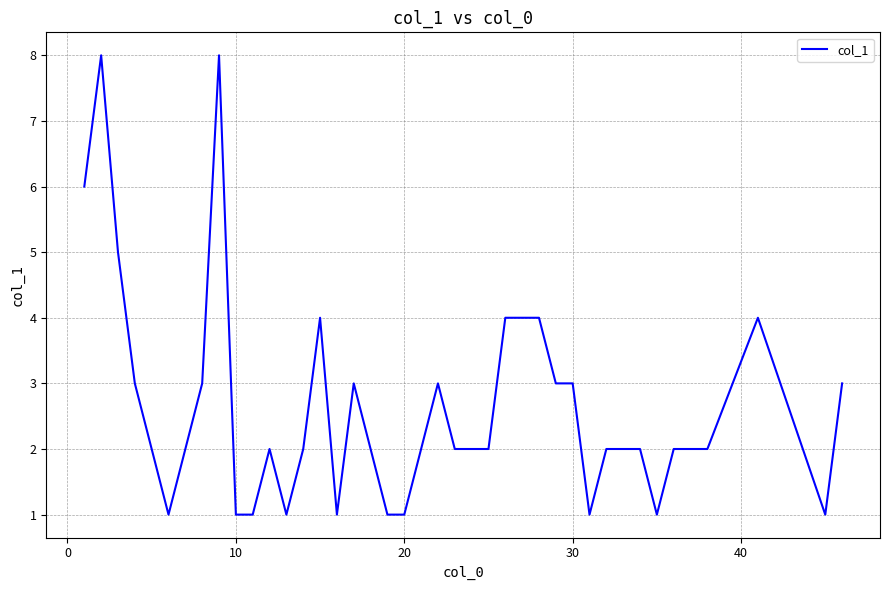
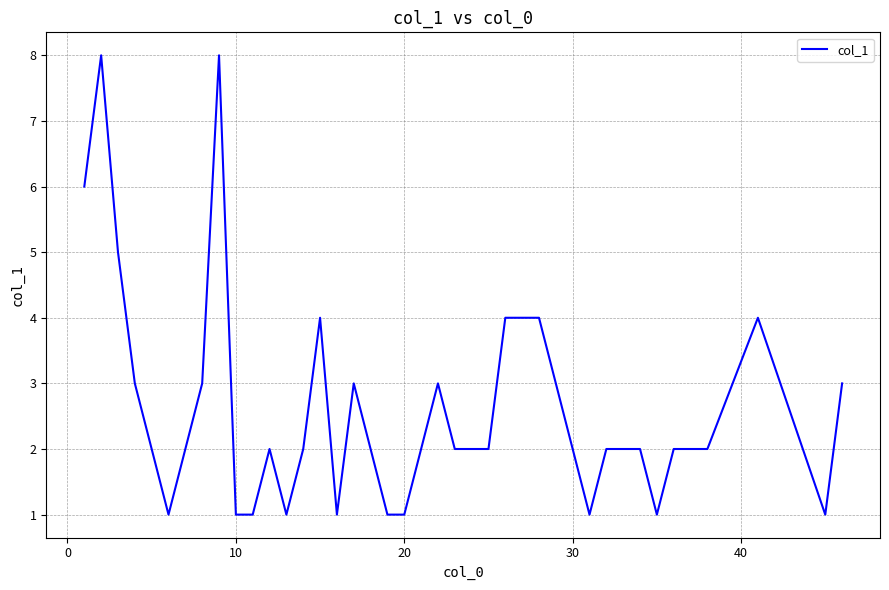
30: 3 -> 2
